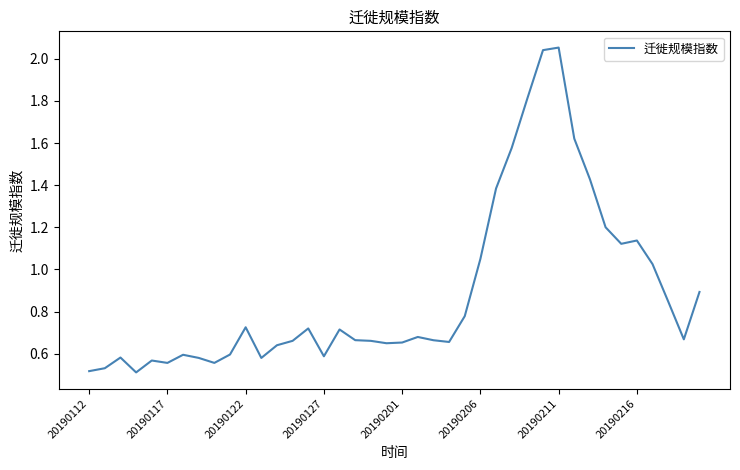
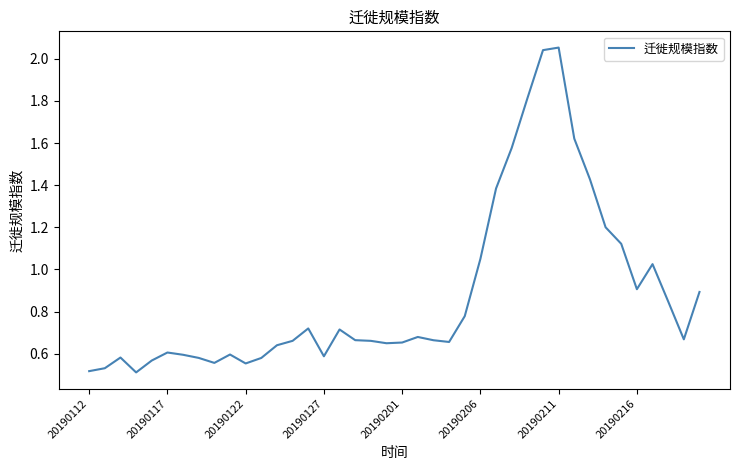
20190117: 0.56 -> 0.61
20190122: 0.73 -> 0.55
20190216: 1.14 -> 0.91
